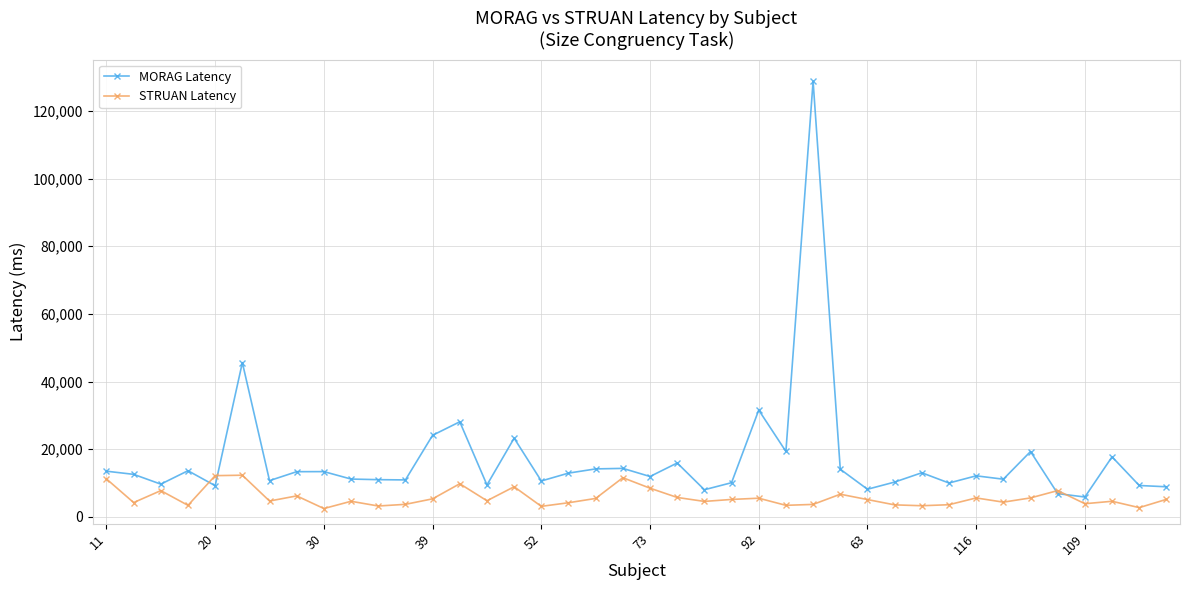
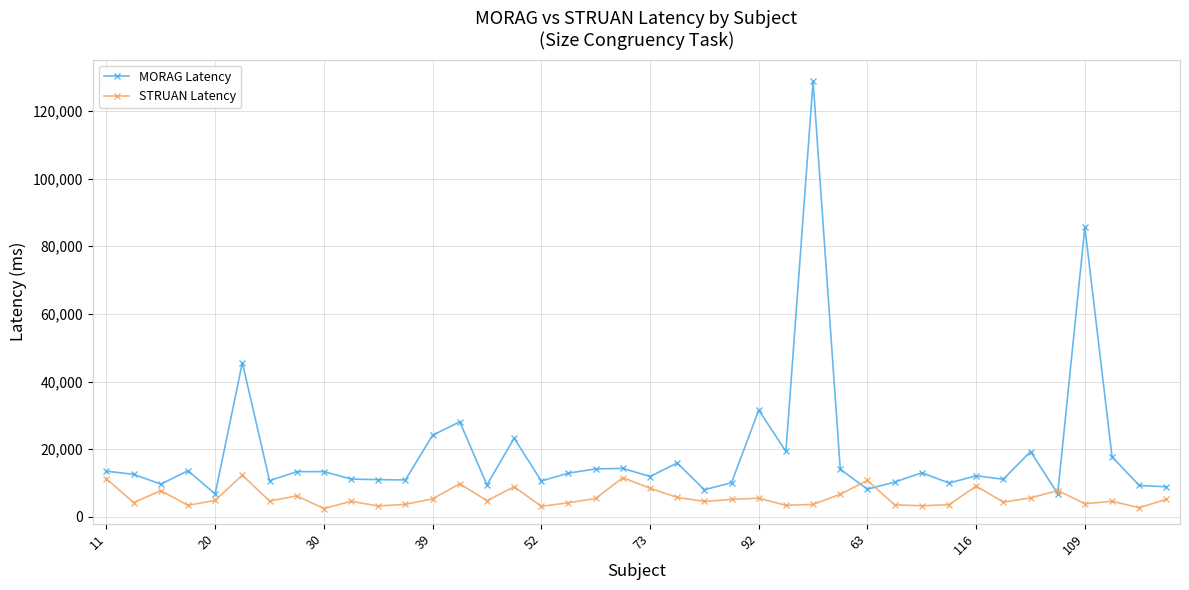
MORAG Latency, 20: 9,000 -> 7,000
STRUAN Latency, 20: 12,000 -> 5,000
STRUAN Latency, 63: 5,000 -> 11,000
STRUAN Latency, 116: 6,000 -> 9,000
MORAG Latency, 109: 6,000 -> 86,000
